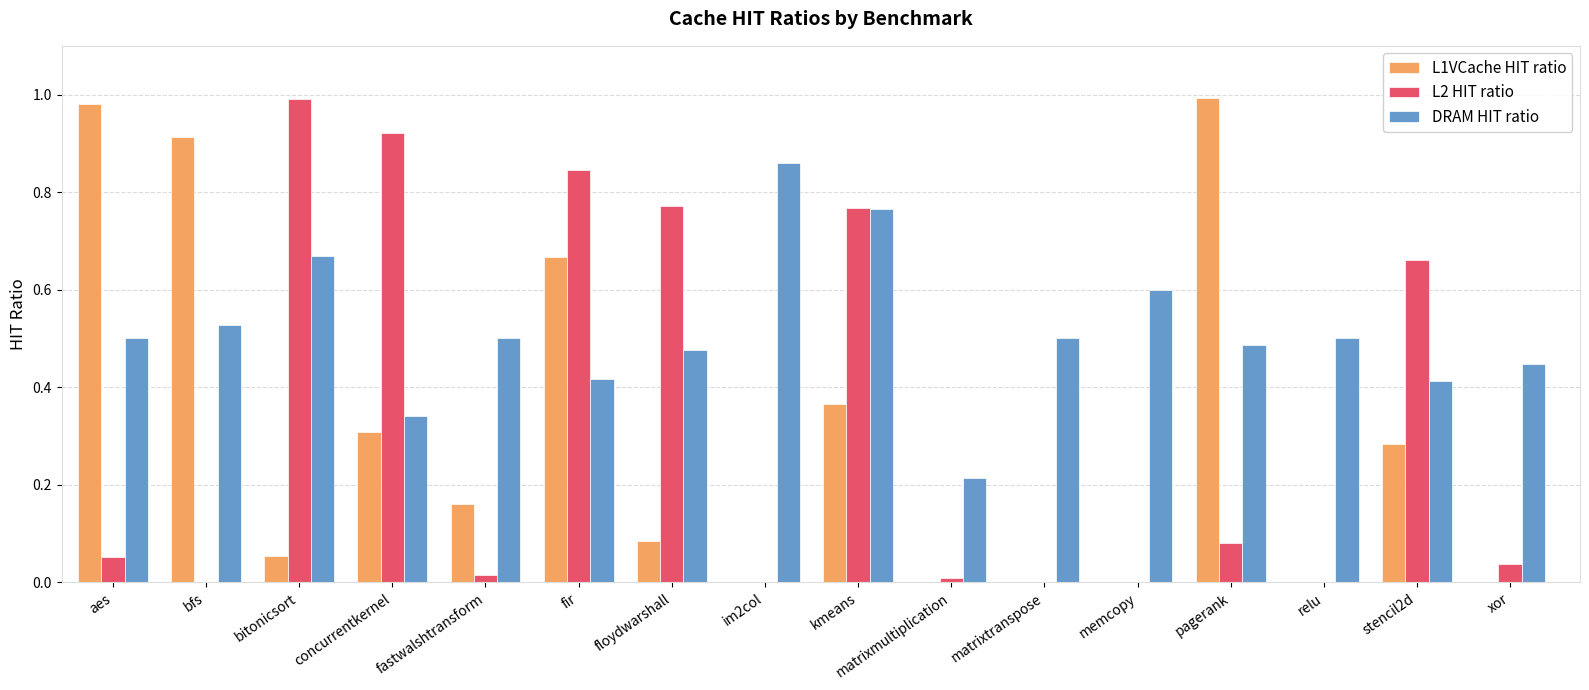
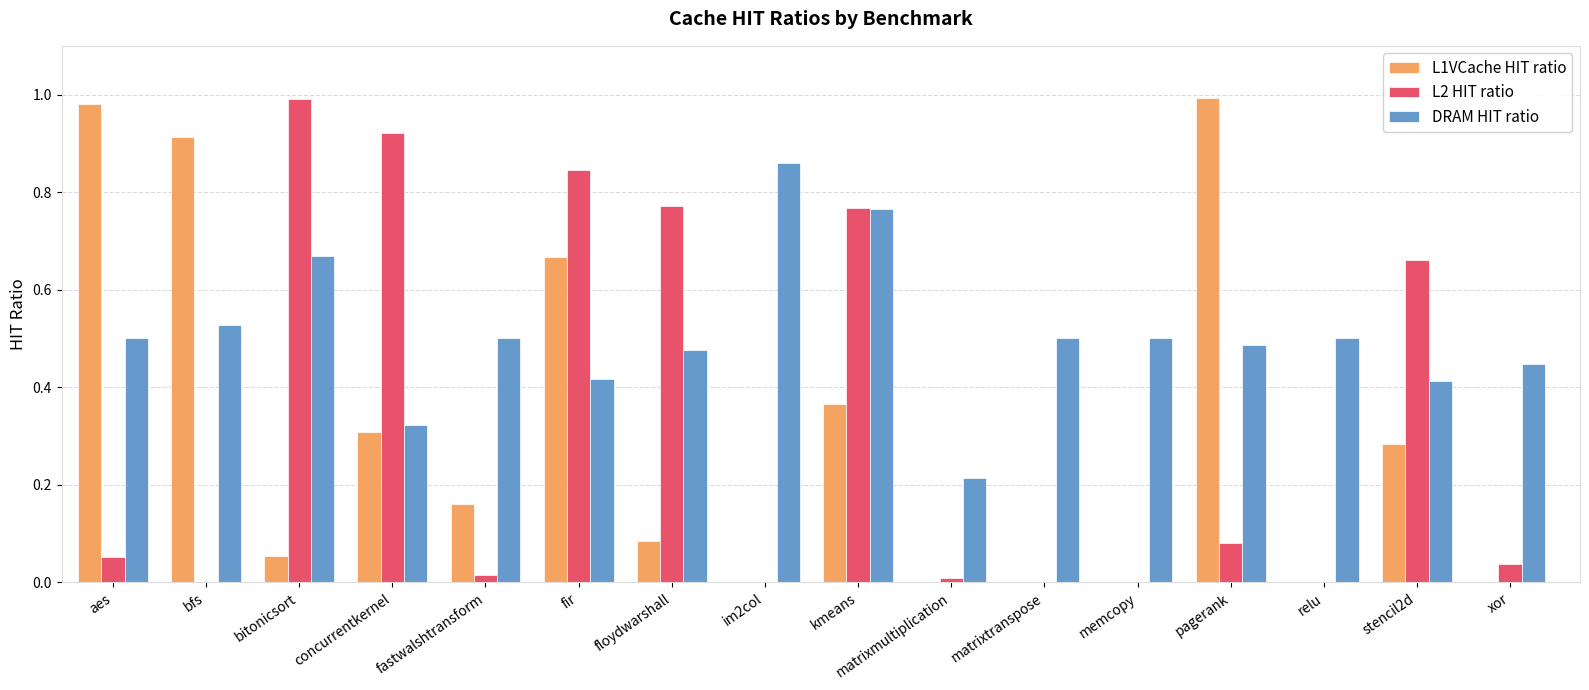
DRAM HIT ratio, concurrentkernel: 0.34 -> 0.32
DRAM HIT ratio, memcopy: 0.6 -> 0.5
